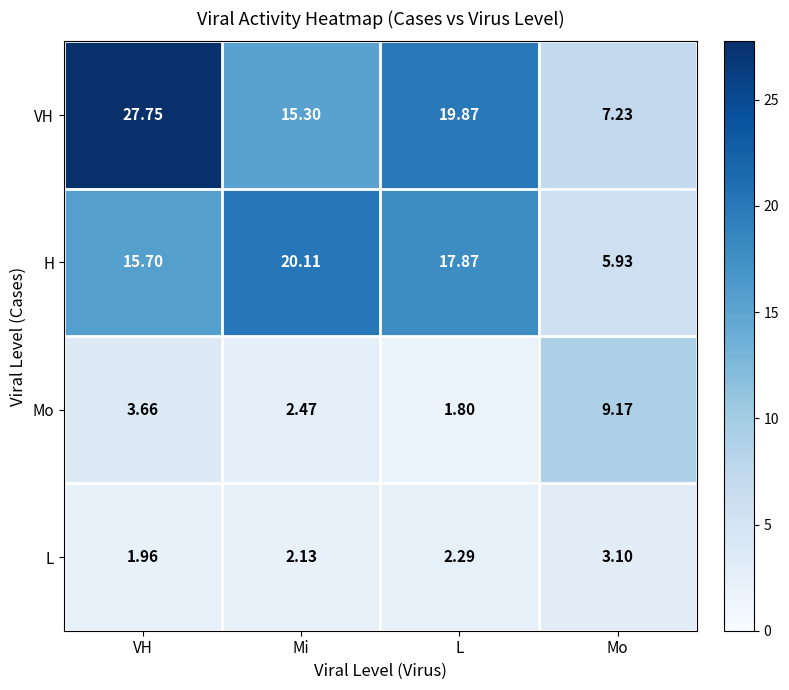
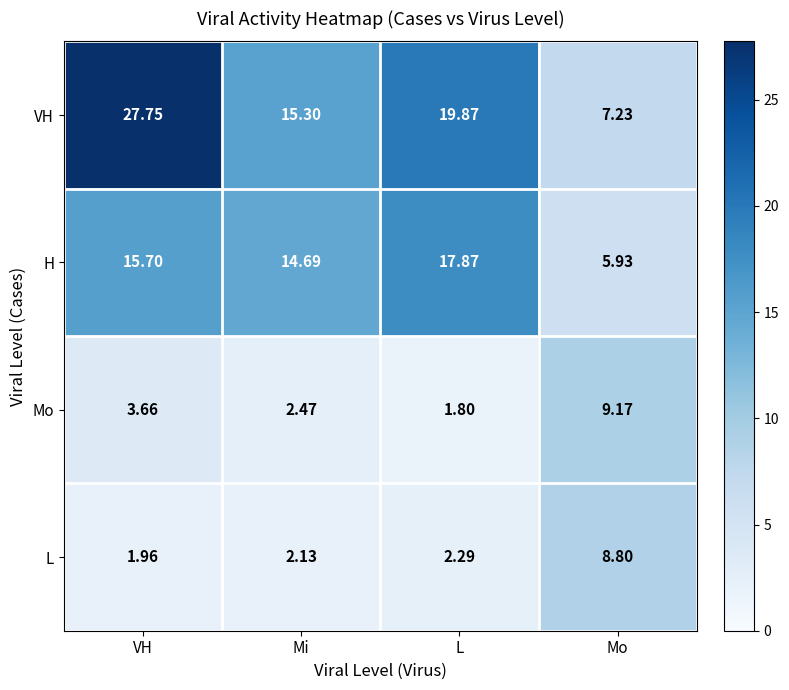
H, Mi: 20.11 -> 14.69
L, Mo: 3.10 -> 8.80
